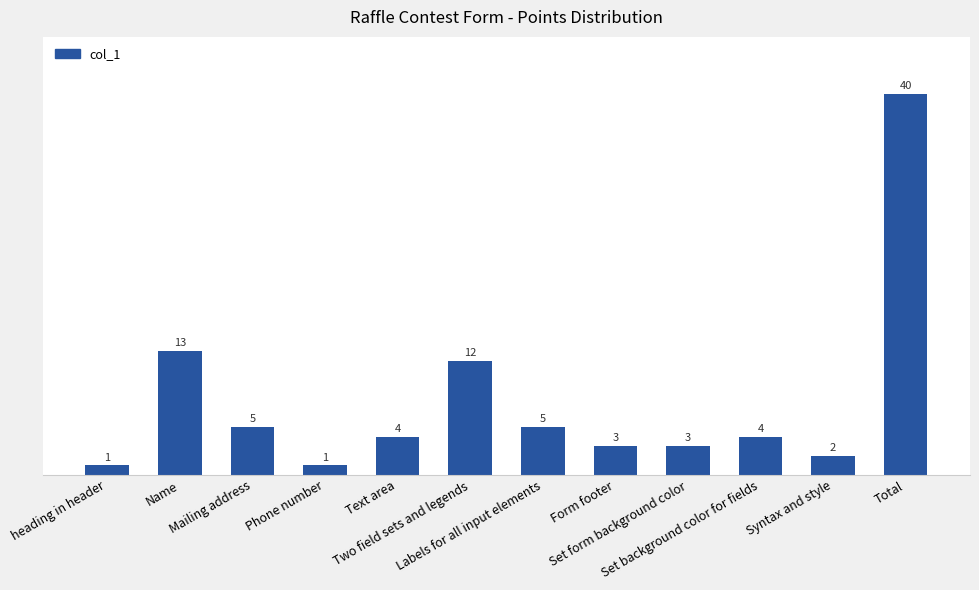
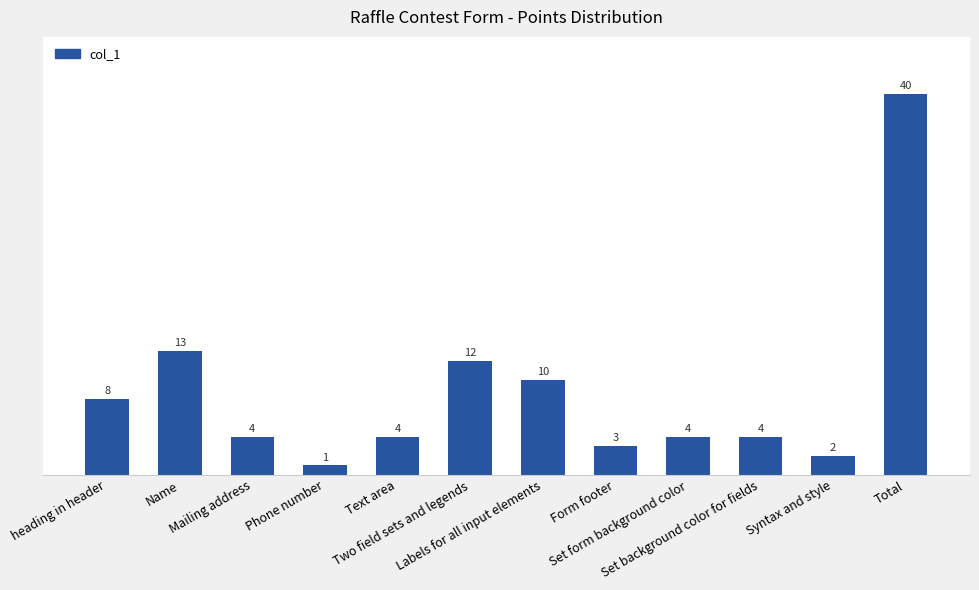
heading in header: 1 -> 8
Mailing address: 5 -> 4
Labels for all input elements: 5 -> 10
Set form background color: 3 -> 4
